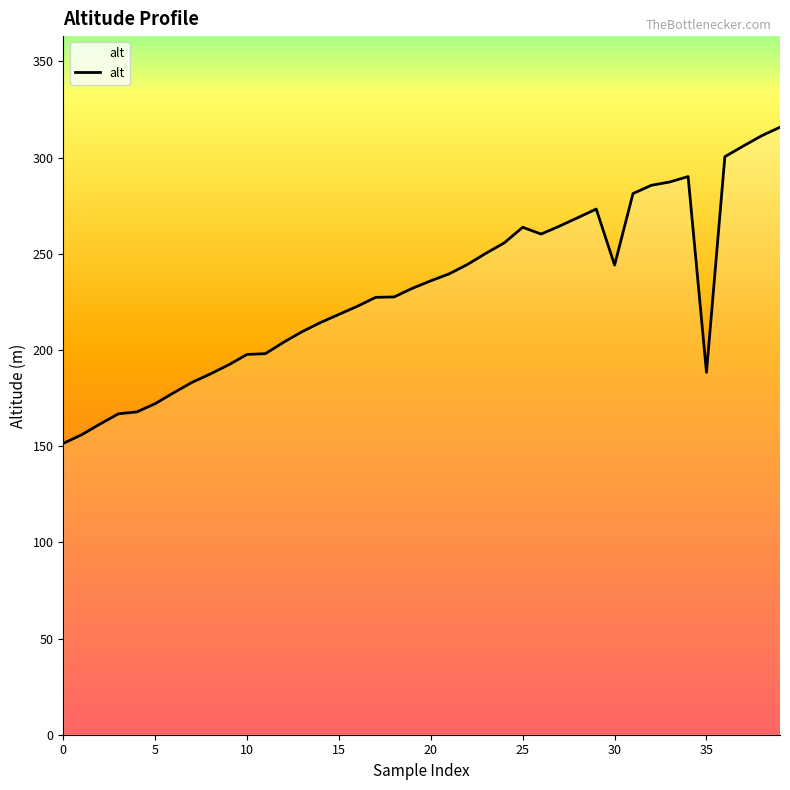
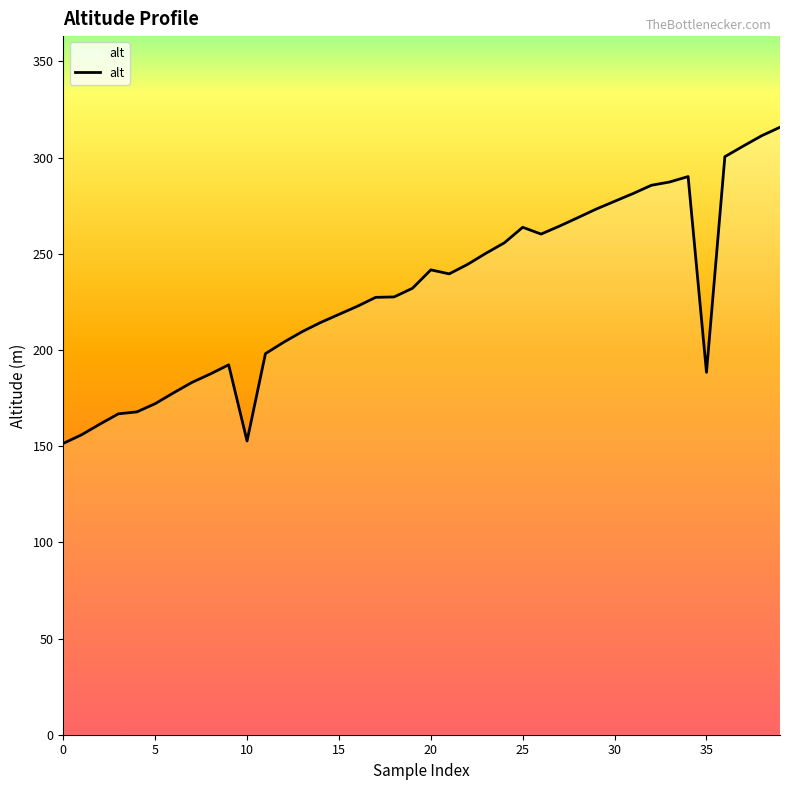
10: 198 -> 153
20: 236 -> 242
30: 244 -> 277
